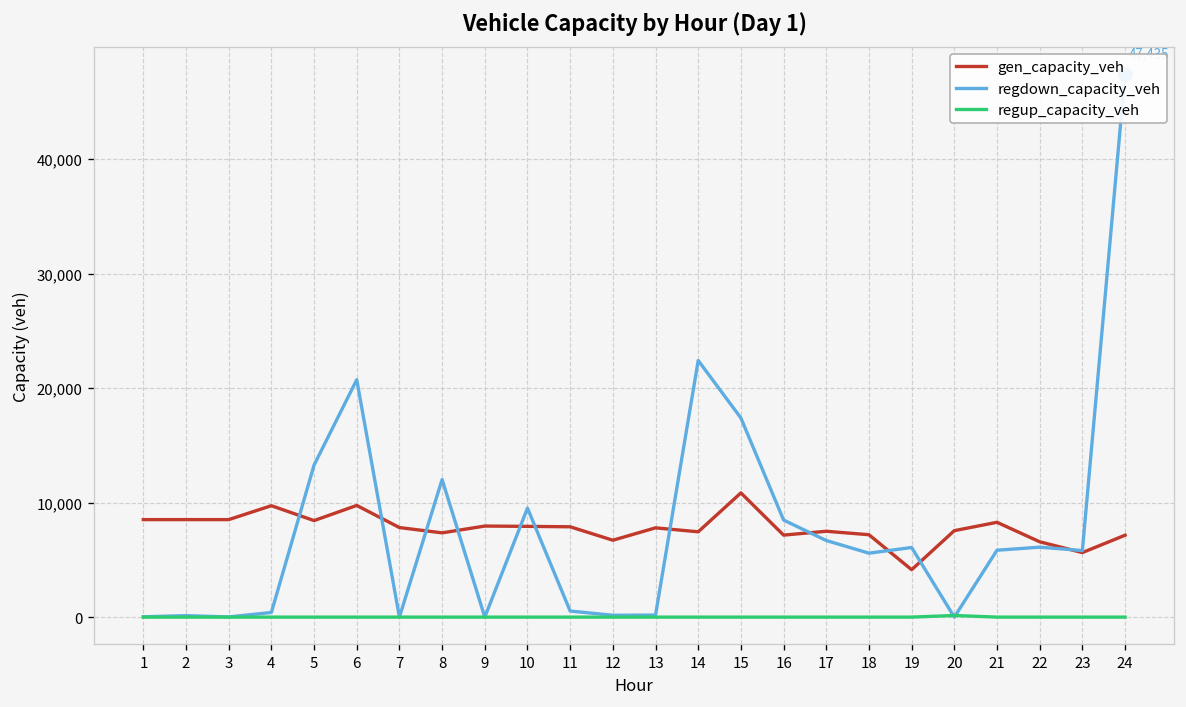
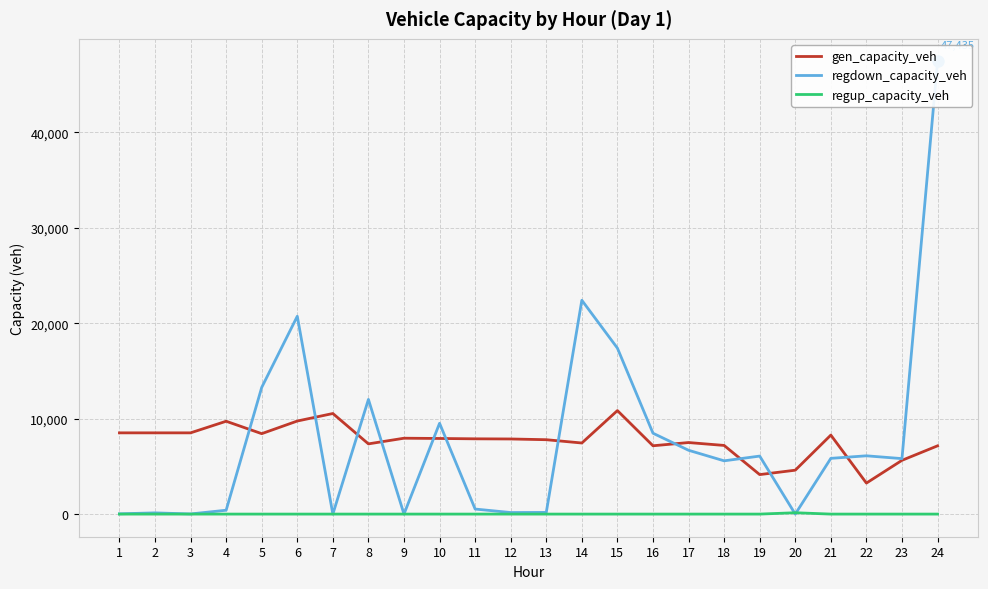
gen_capacity_veh, 7: 8,000 -> 11,000
gen_capacity_veh, 12: 7,000 -> 8,000
gen_capacity_veh, 20: 8,000 -> 5,000
gen_capacity_veh, 22: 7,000 -> 3,000
